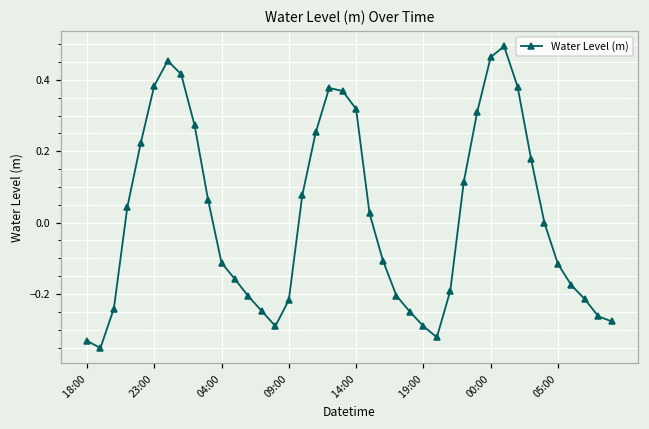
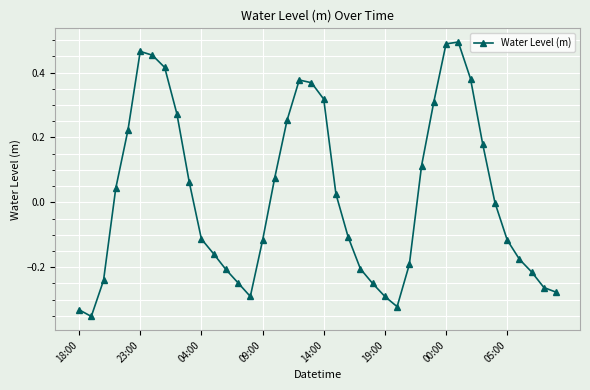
23:00: 0.38 -> 0.47
09:00: -0.22 -> -0.12
00:00: 0.46 -> 0.49
